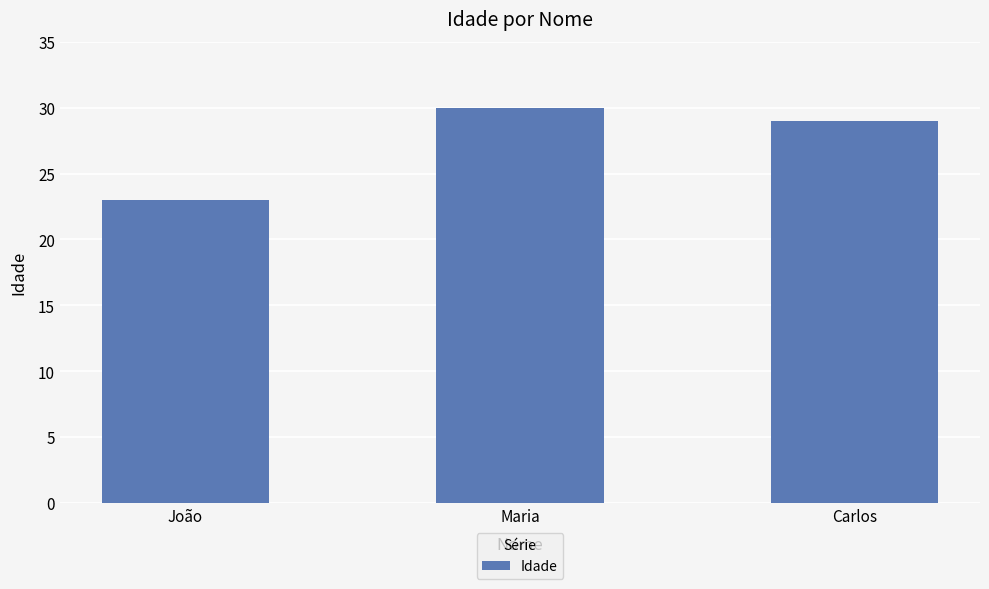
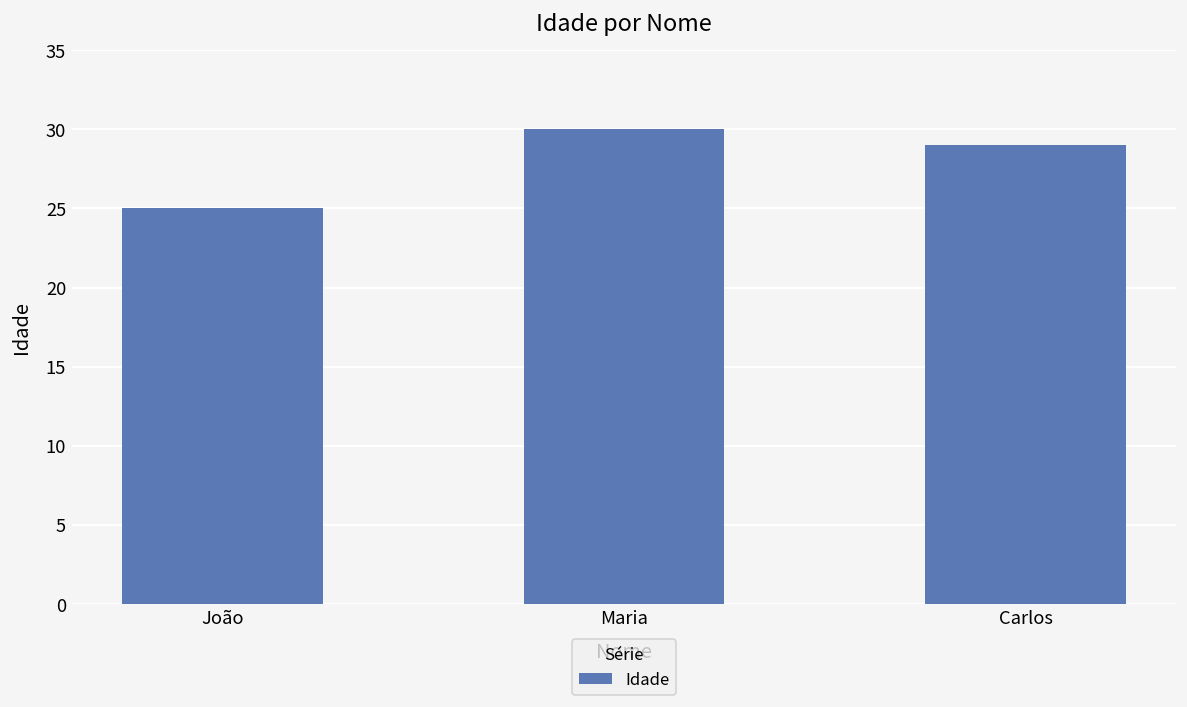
João: 23 -> 25
